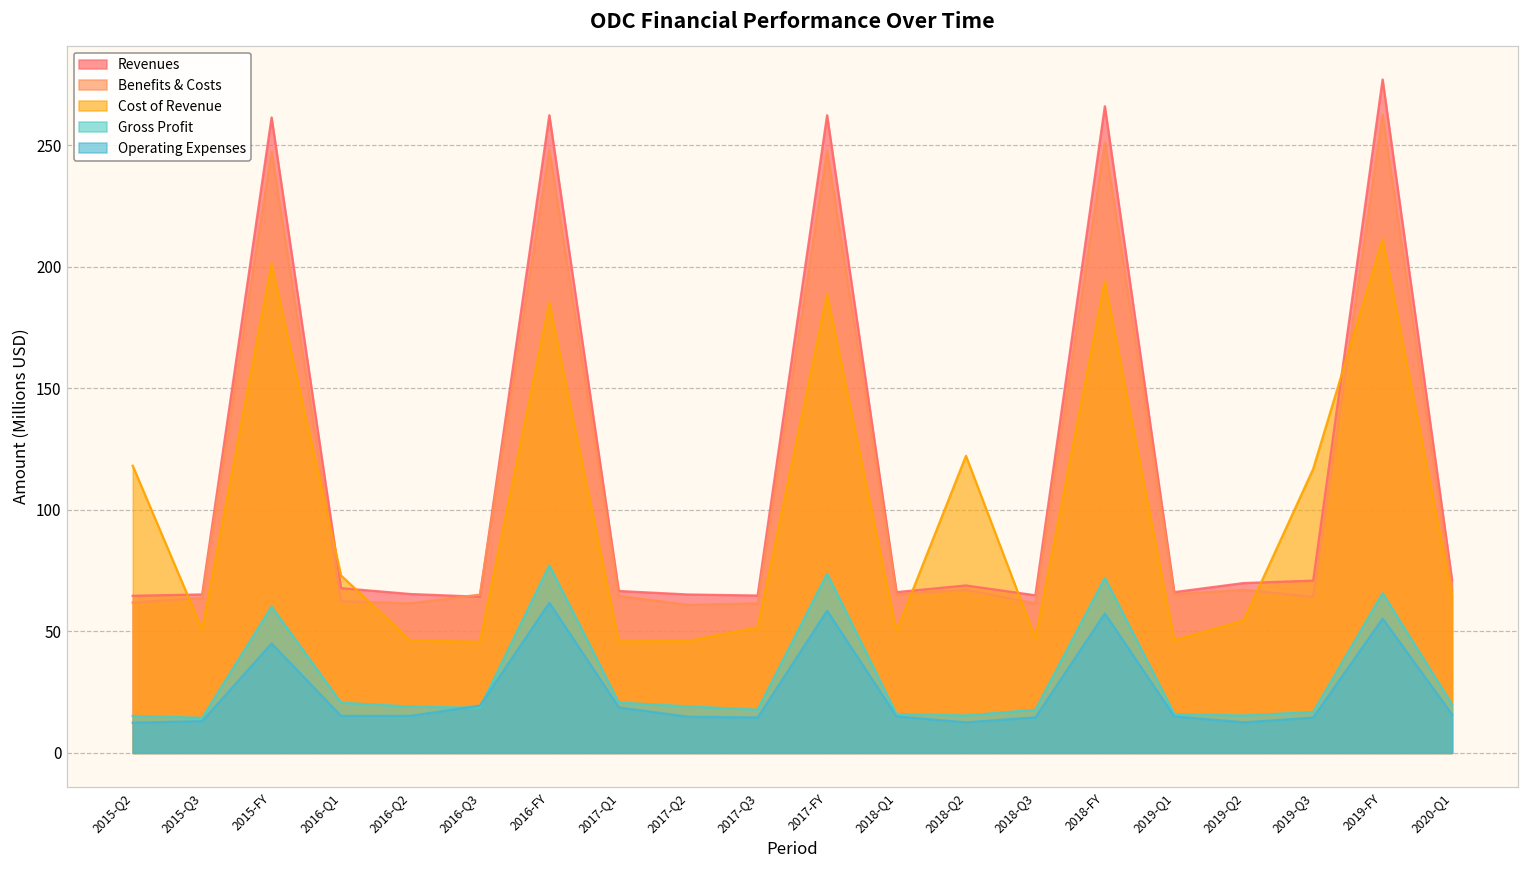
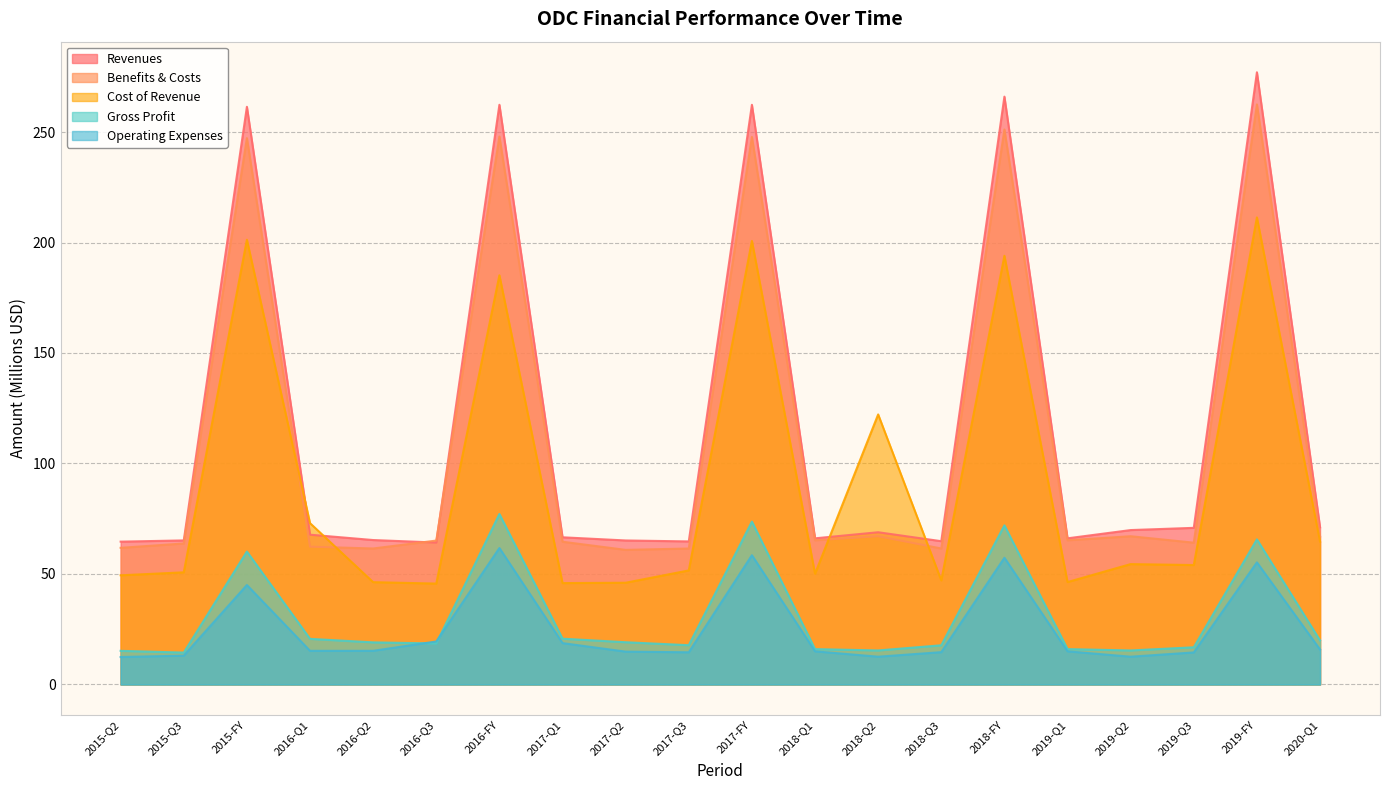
Cost of Revenue, 2015-Q2: 118 -> 49
Cost of Revenue, 2017-FY: 189 -> 201
Cost of Revenue, 2019-Q3: 117 -> 54
